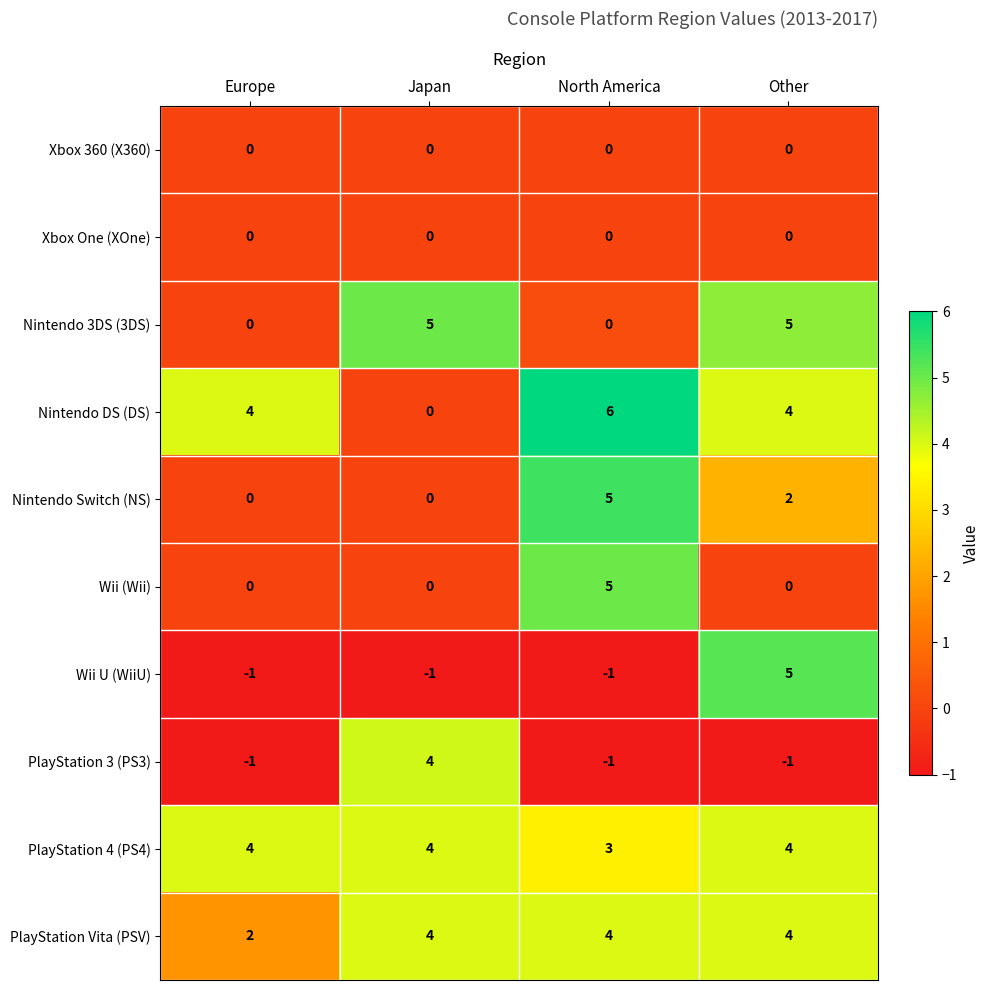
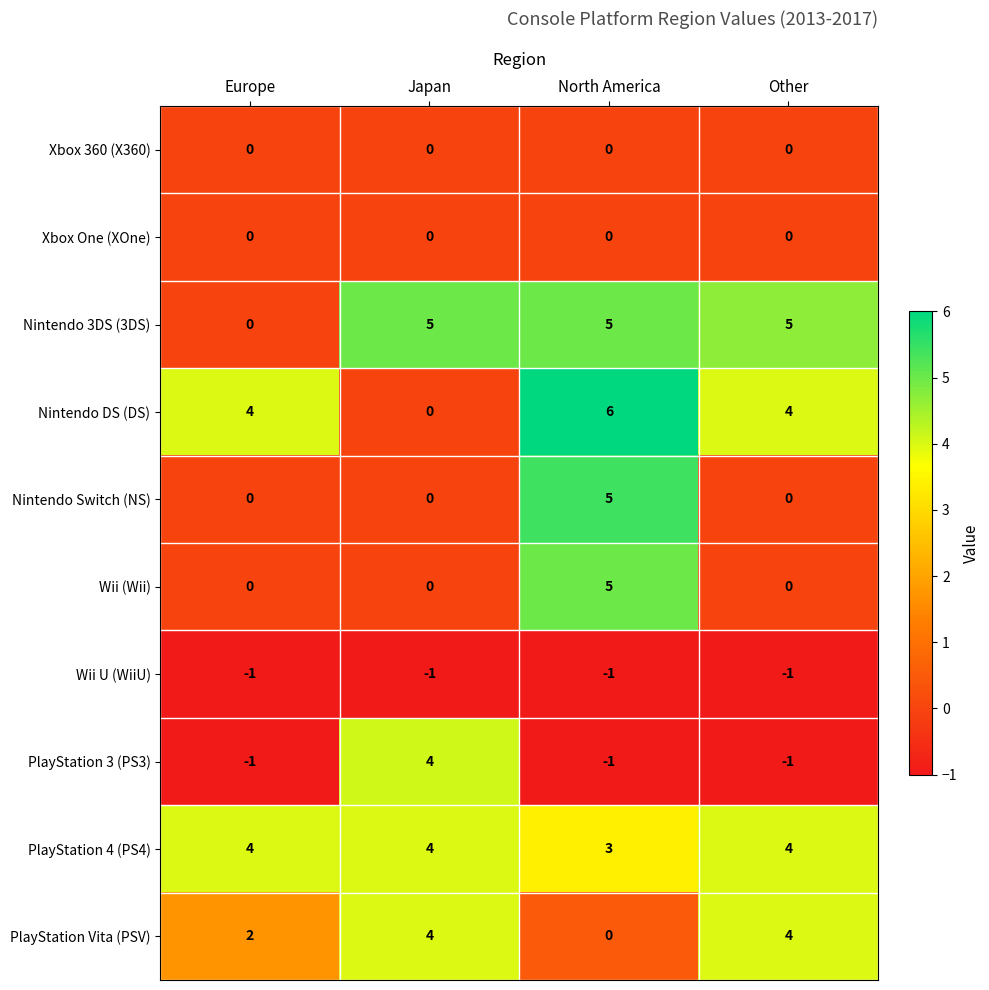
Nintendo 3DS (3DS), North America: 0 -> 5
Nintendo Switch (NS), Other: 2 -> 0
Wii U (WiiU), Other: 5 -> -1
PlayStation Vita (PSV), North America: 4 -> 0
